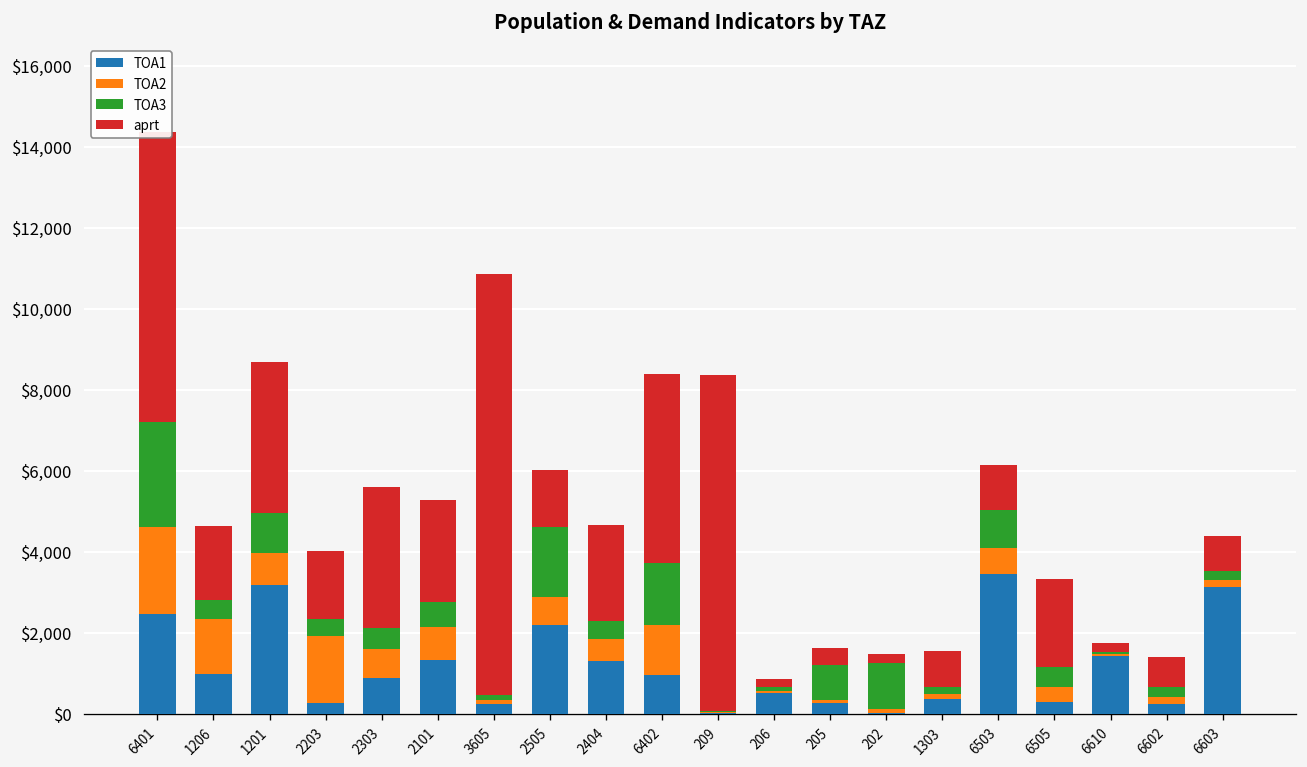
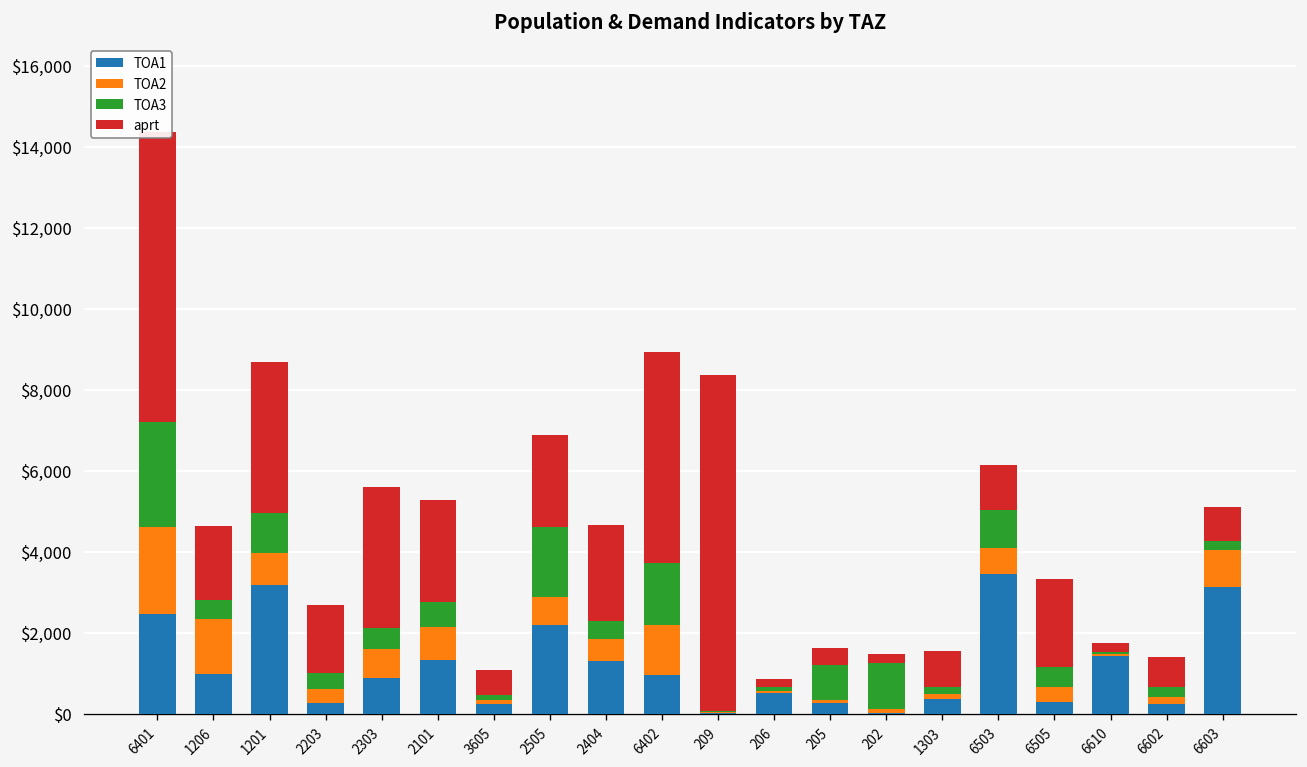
TOA2, 2203: $1,700 -> $300
aprt, 3605: $10,400 -> $600
aprt, 2505: $1,400 -> $2,300
aprt, 6402: $4,700 -> $5,200
TOA2, 6603: $200 -> $900
